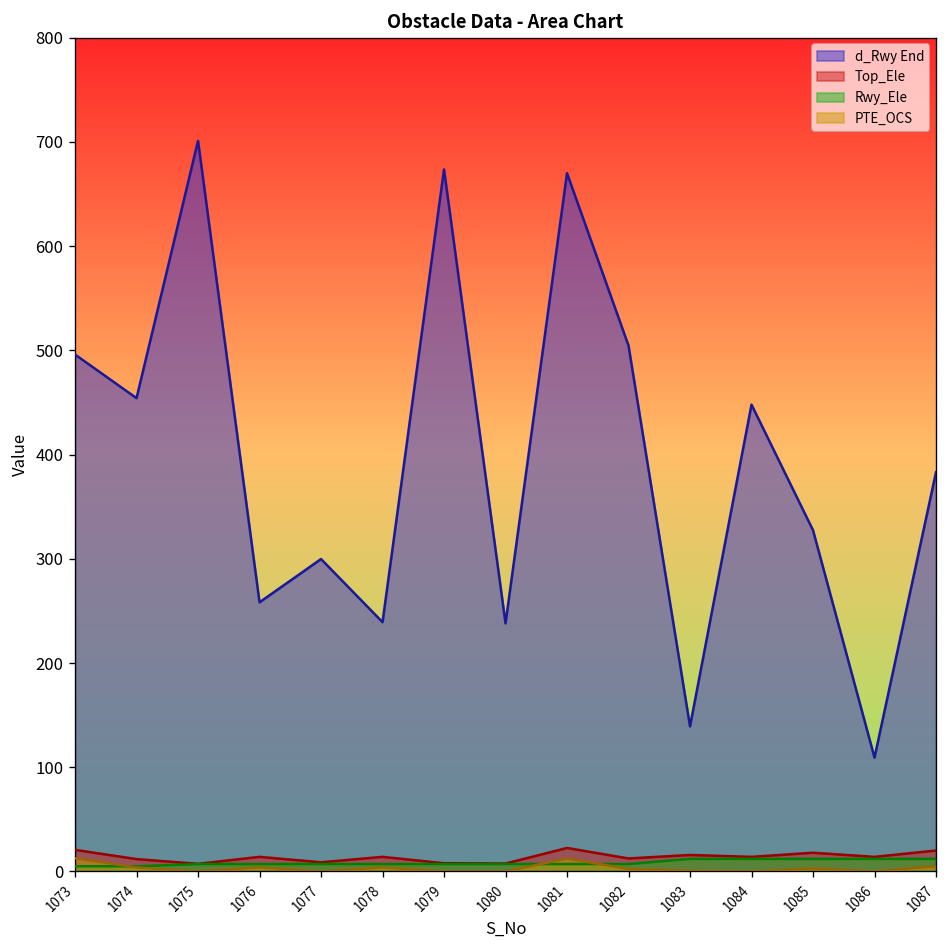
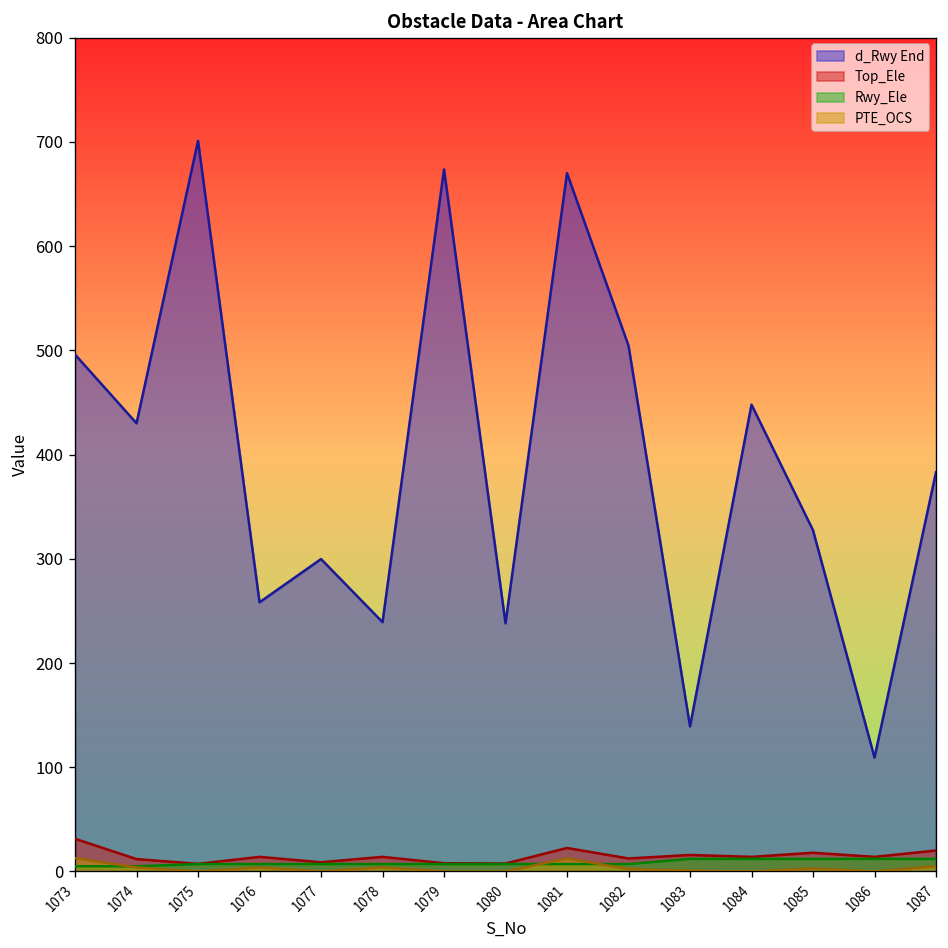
Top_Ele, 1073: 20 -> 30
d_Rwy End, 1074: 450 -> 430
